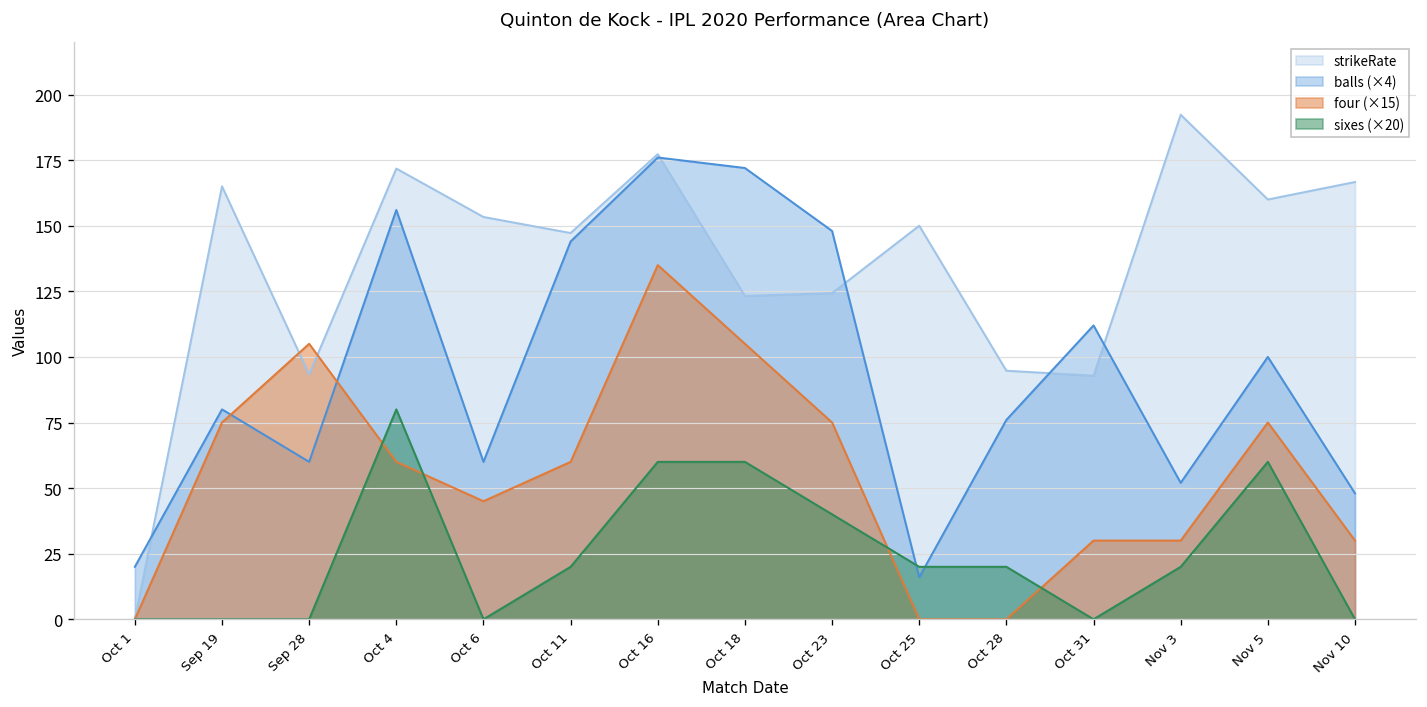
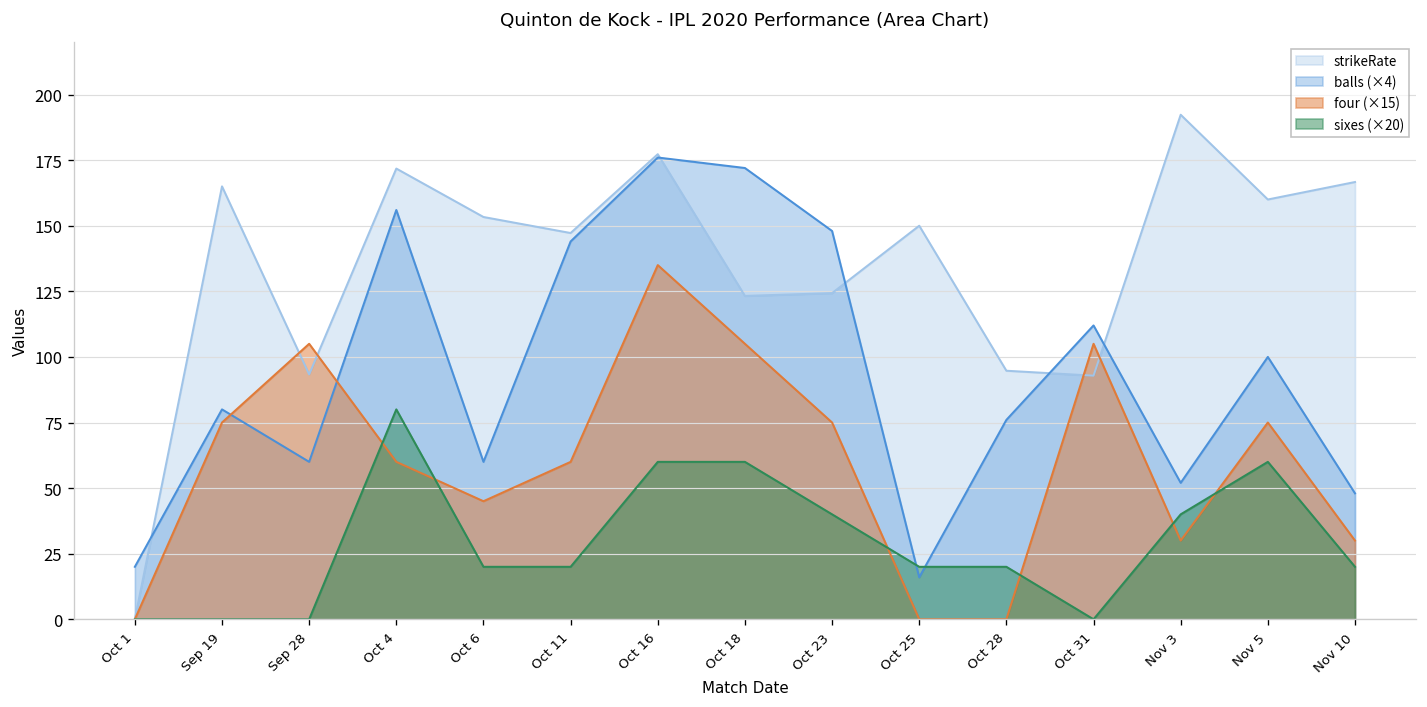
sixes (×20), Oct 6: 0 -> 20
four (×15), Oct 31: 30 -> 105
sixes (×20), Nov 3: 20 -> 40
sixes (×20), Nov 10: 0 -> 20
